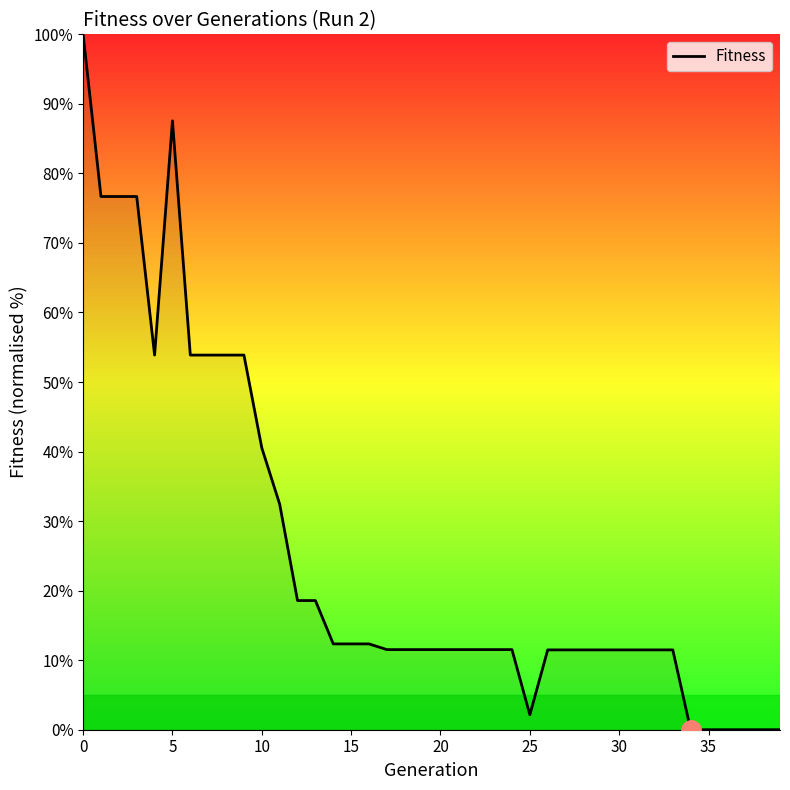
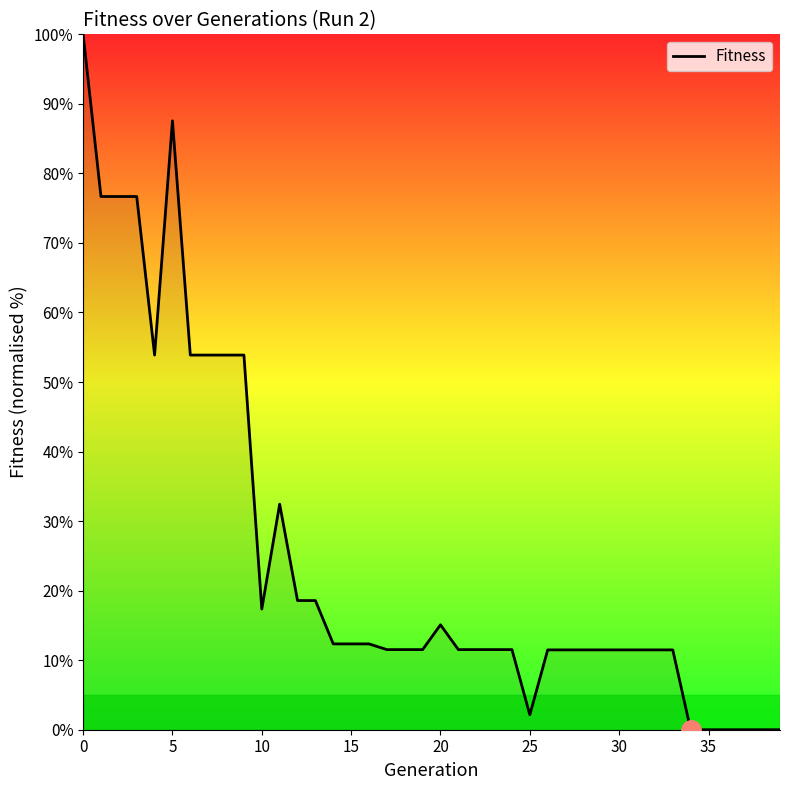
Fitness, 10: 41% -> 17%
Fitness, 20: 12% -> 15%
